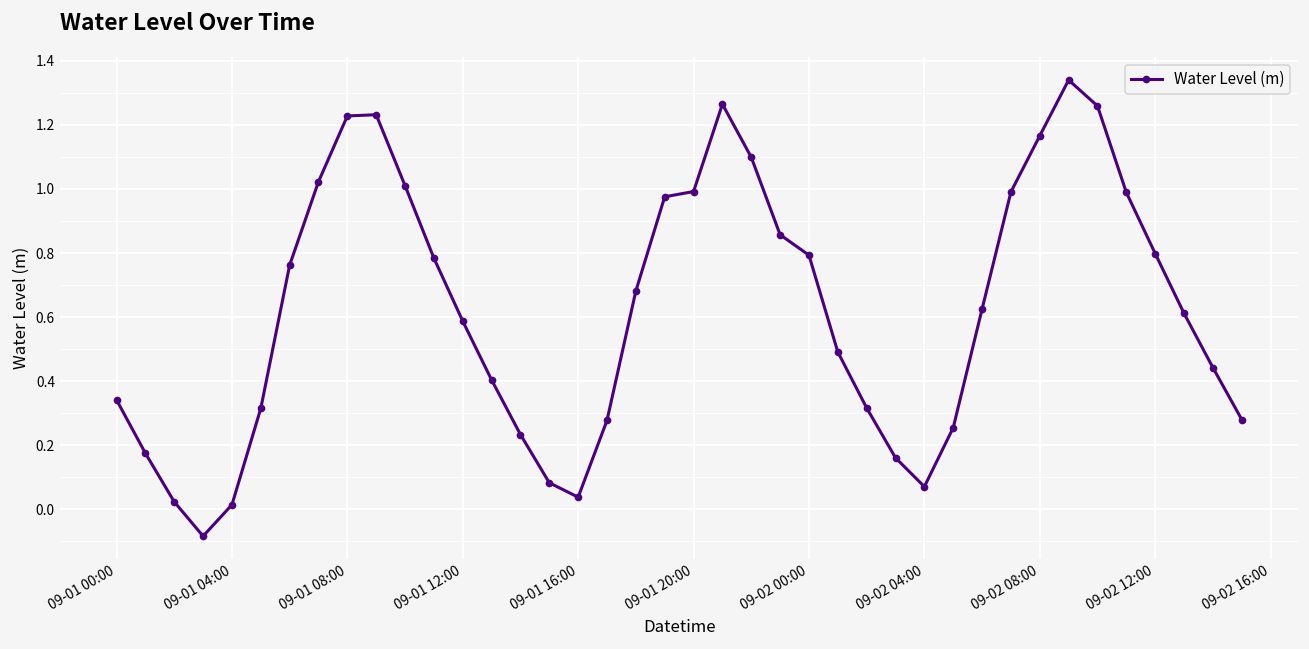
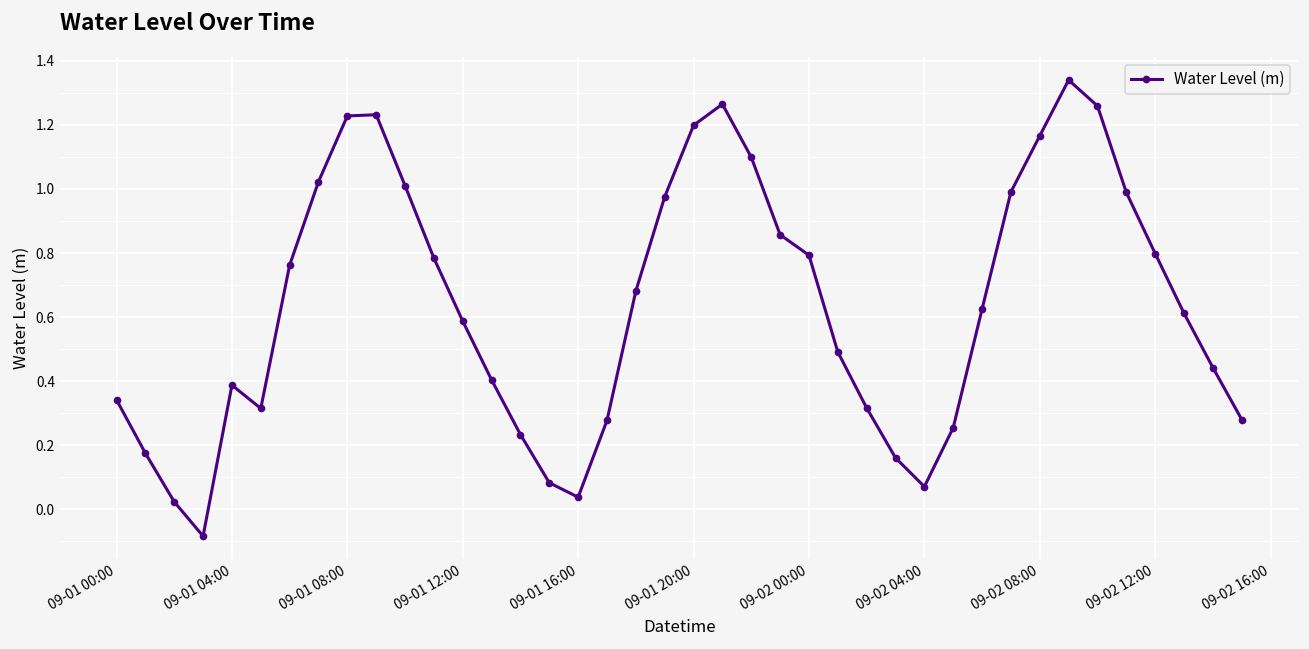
09-01 04:00: 0.01 -> 0.39
09-01 20:00: 0.99 -> 1.20
